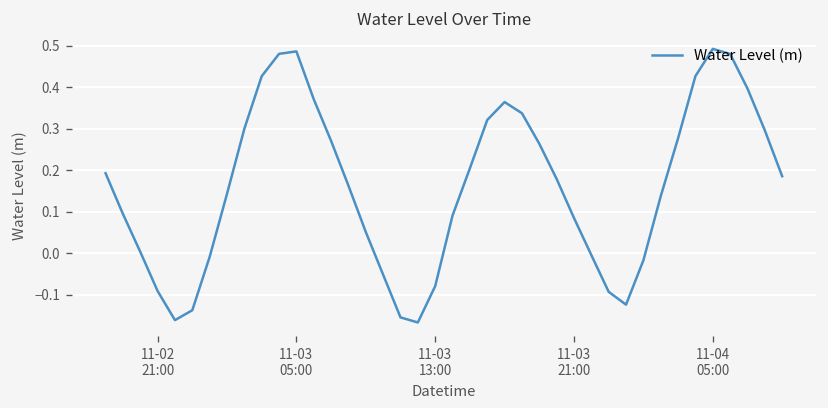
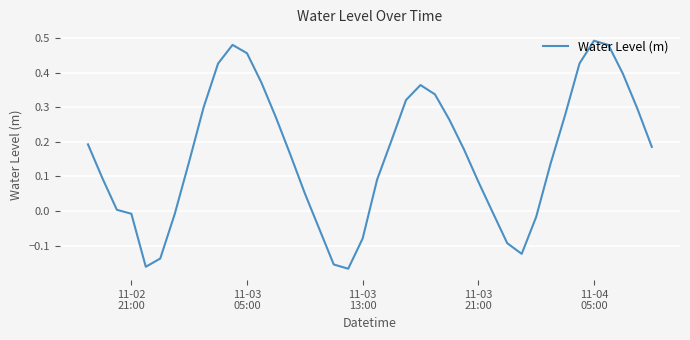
11-02 21:00: -0.09 -> -0.01
11-03 05:00: 0.49 -> 0.46
